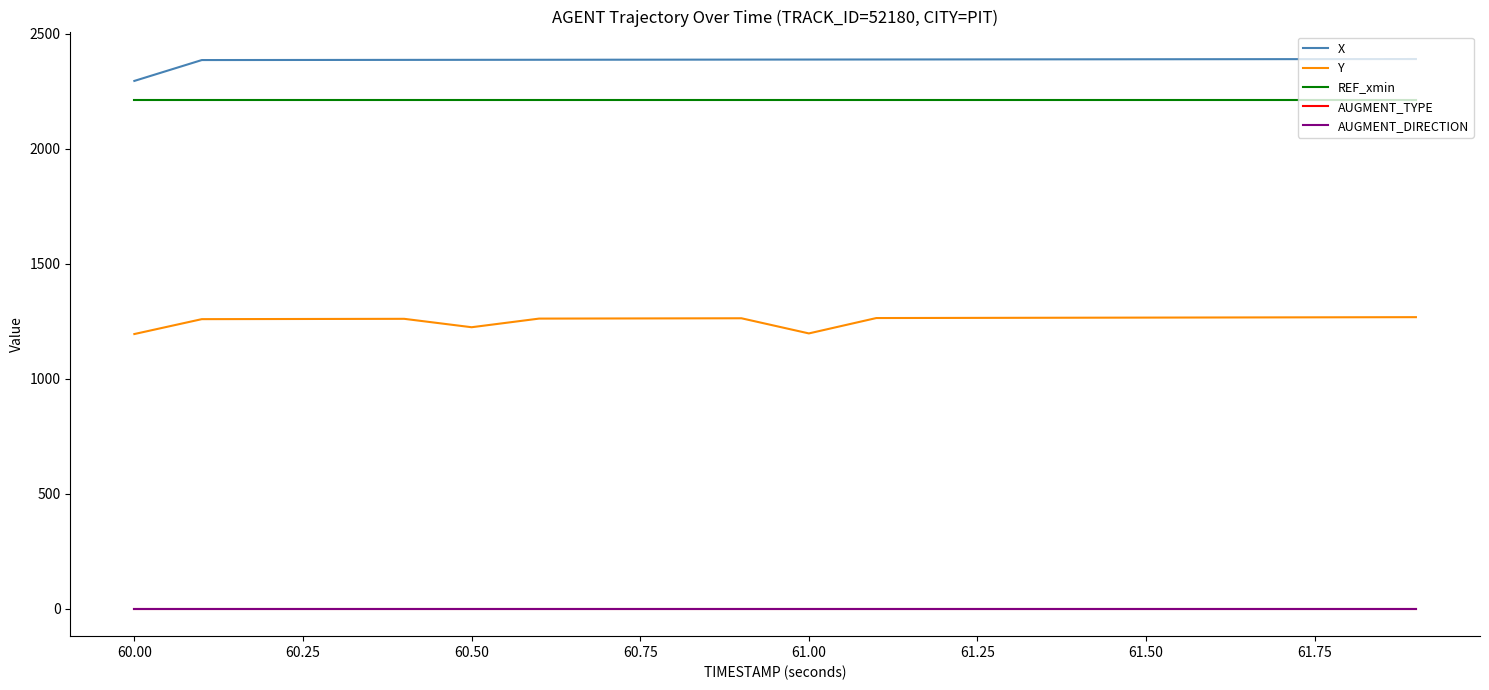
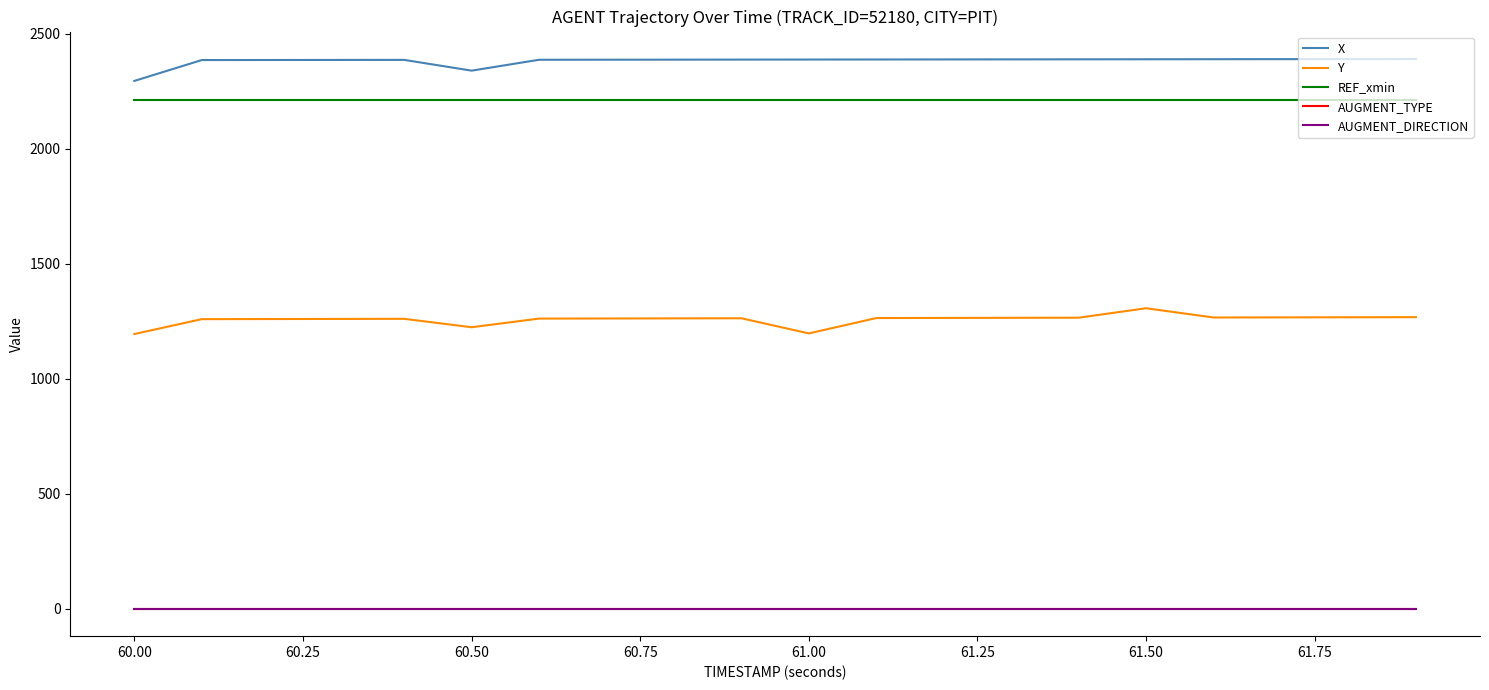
X, 60.50: 2390 -> 2340
Y, 61.50: 1270 -> 1310
